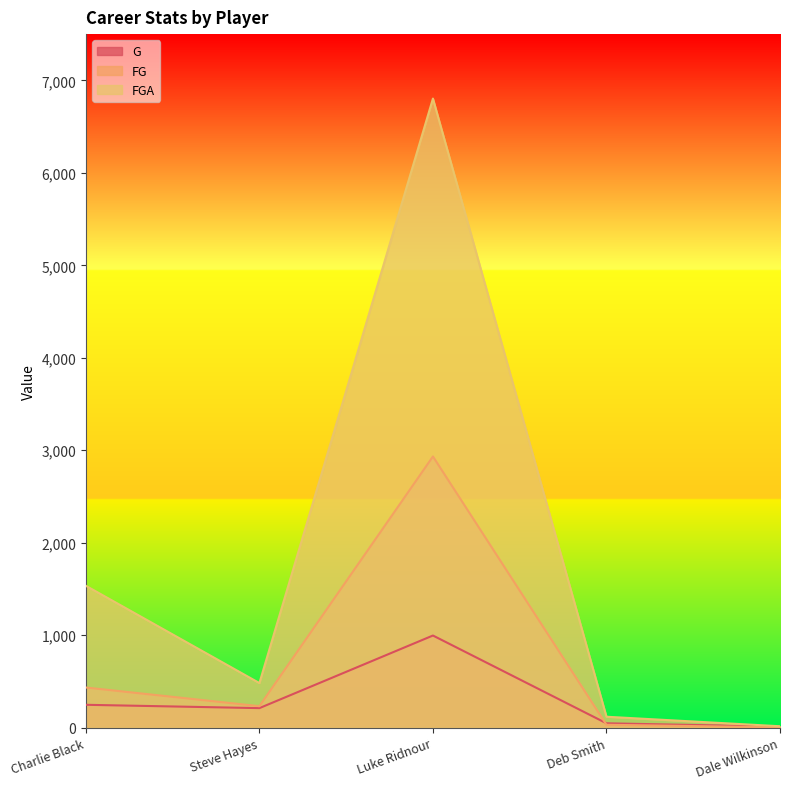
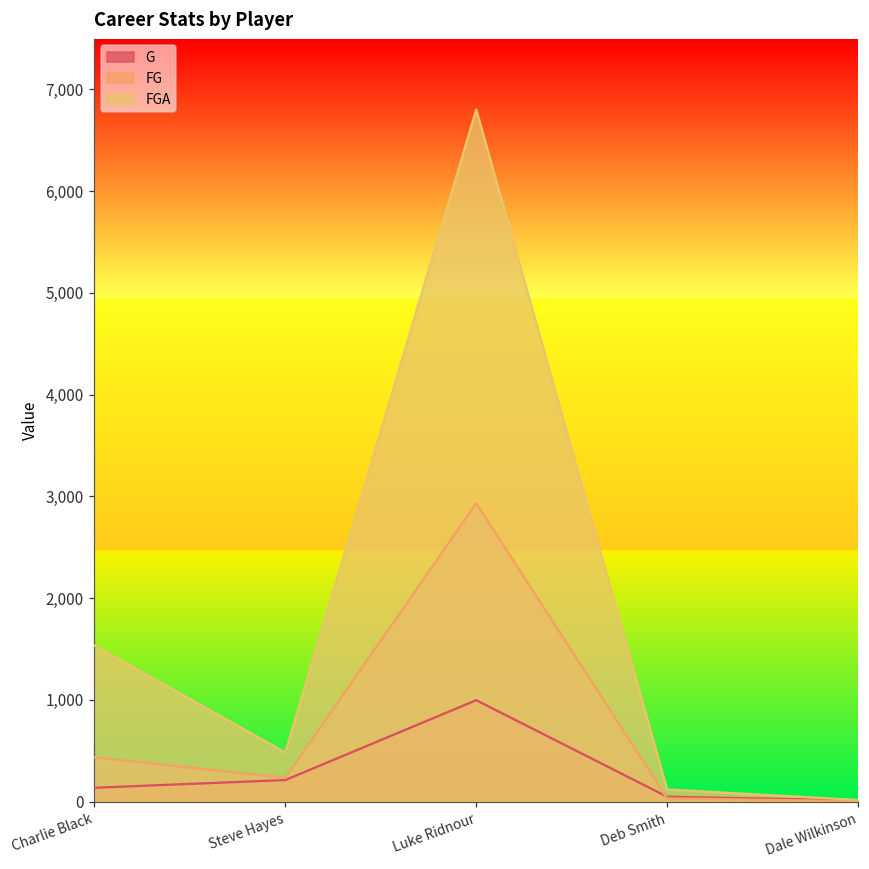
G, Charlie Black: 200 -> 100
